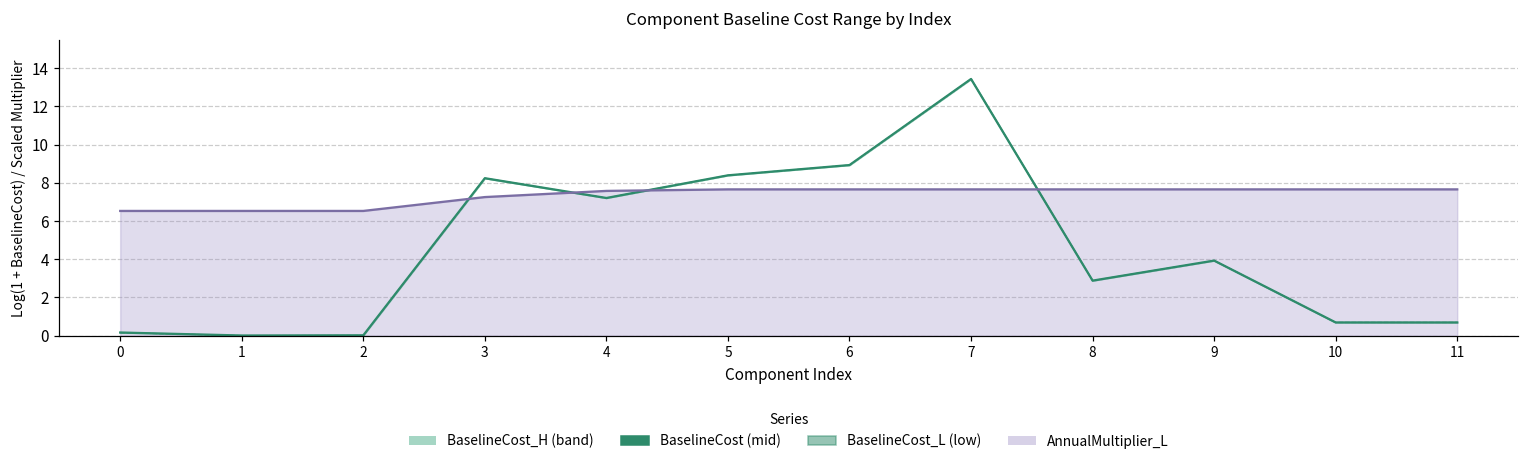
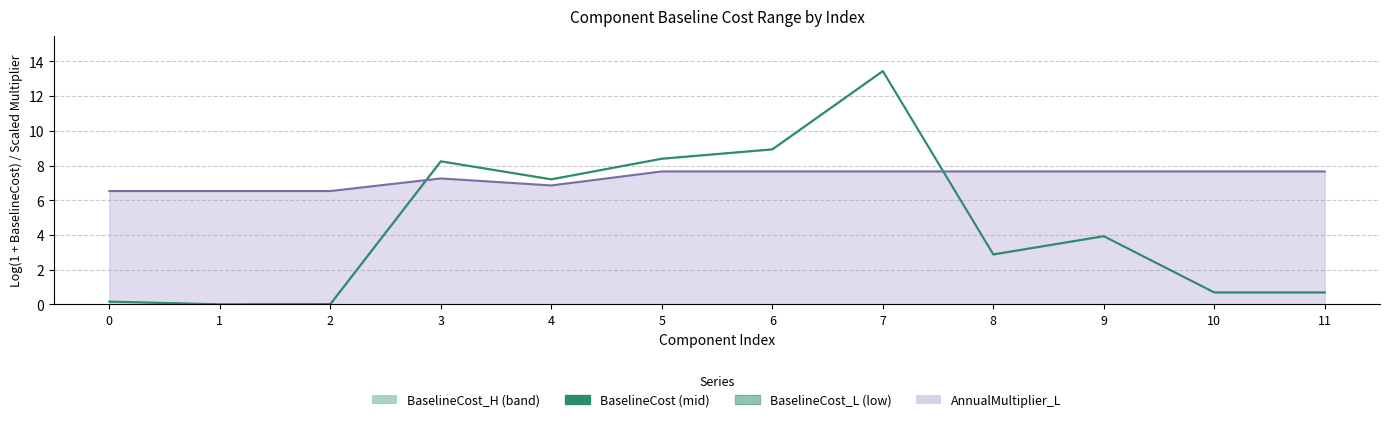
AnnualMultiplier_L, 4: 7.6 -> 6.9
